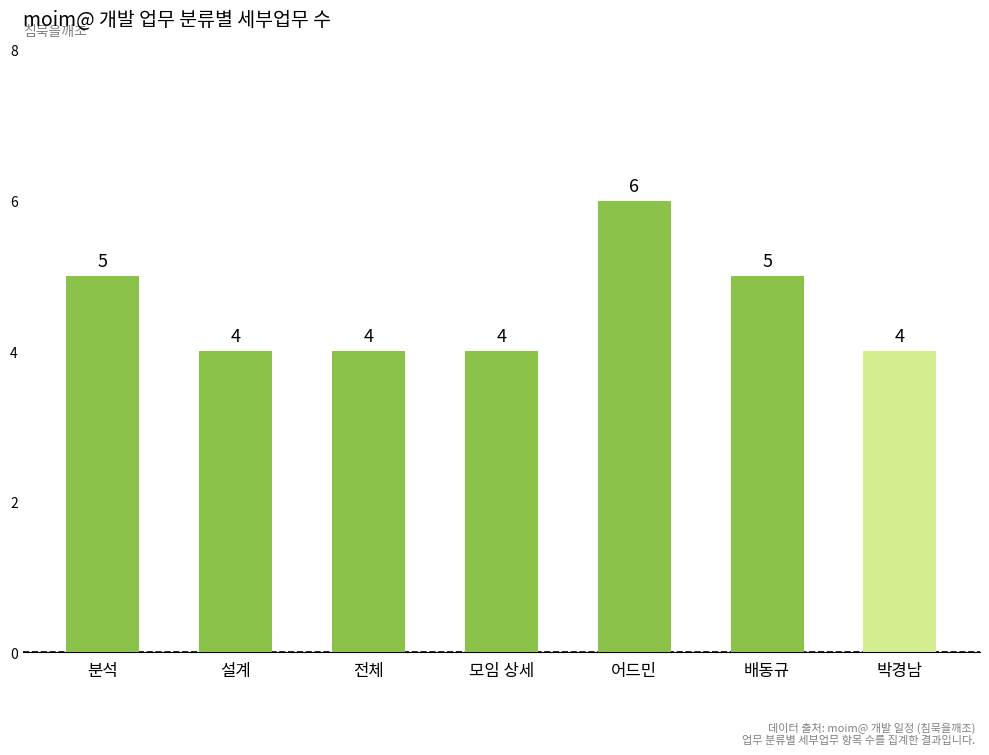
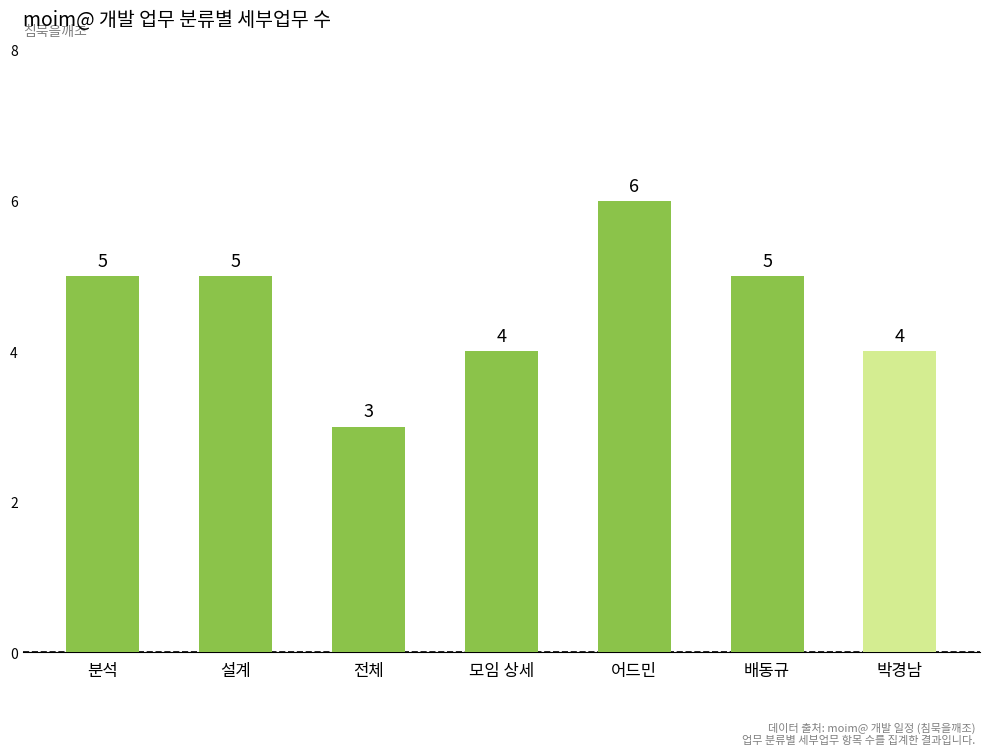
설계: 4 -> 5
전체: 4 -> 3
